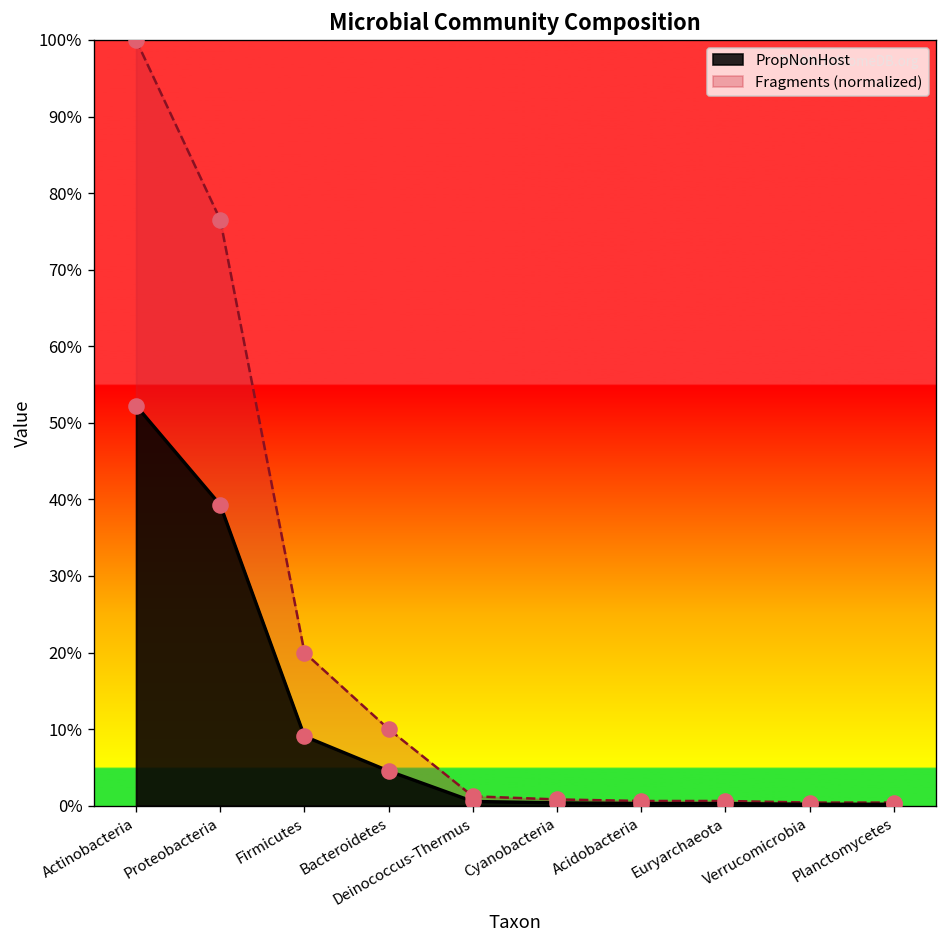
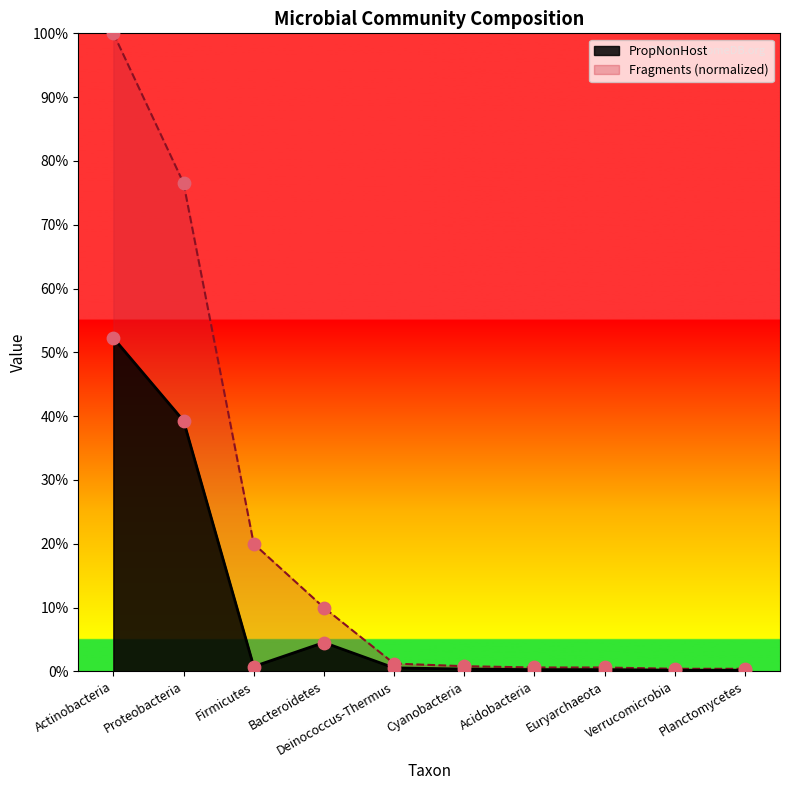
PropNonHost, Firmicutes: 9% -> 1%
